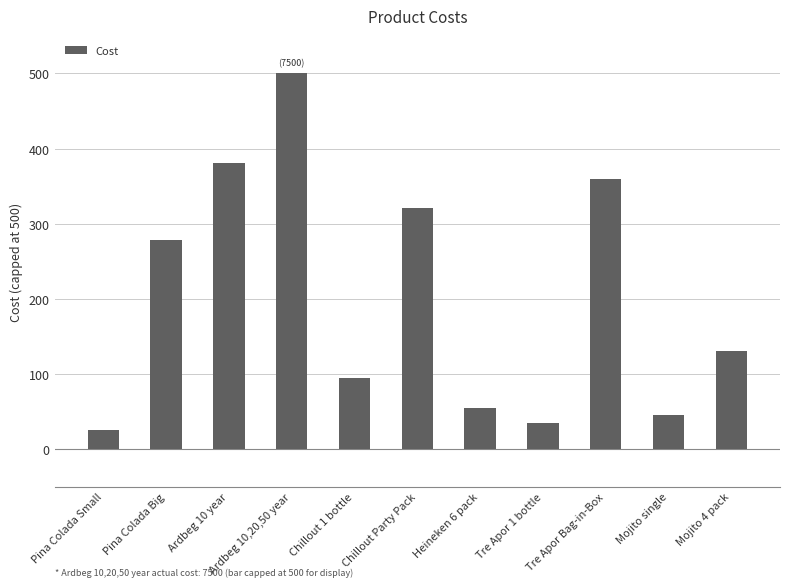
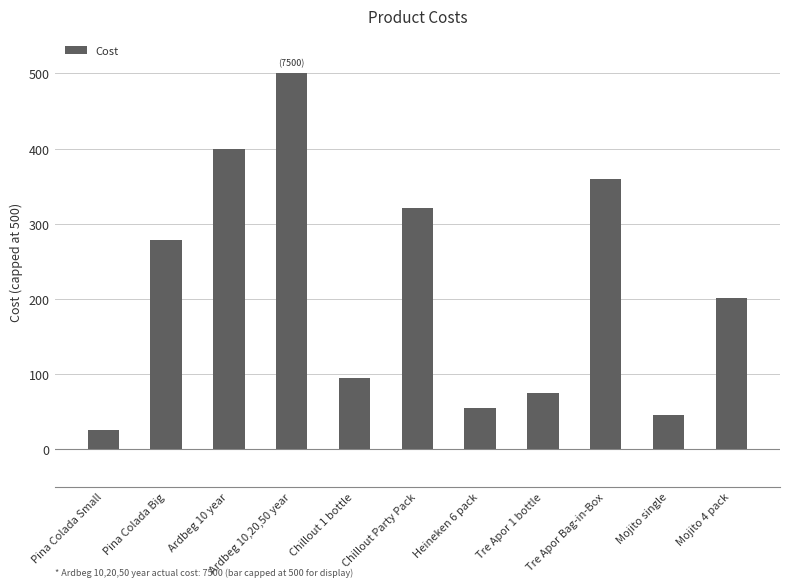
Ardbeg 10 year: 380 -> 400
Tre Apor 1 bottle: 40 -> 80
Mojito 4 pack: 130 -> 200
